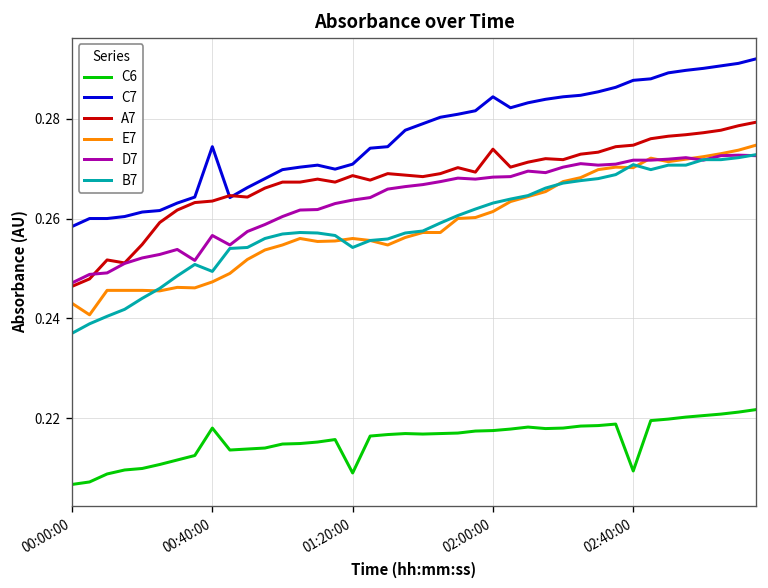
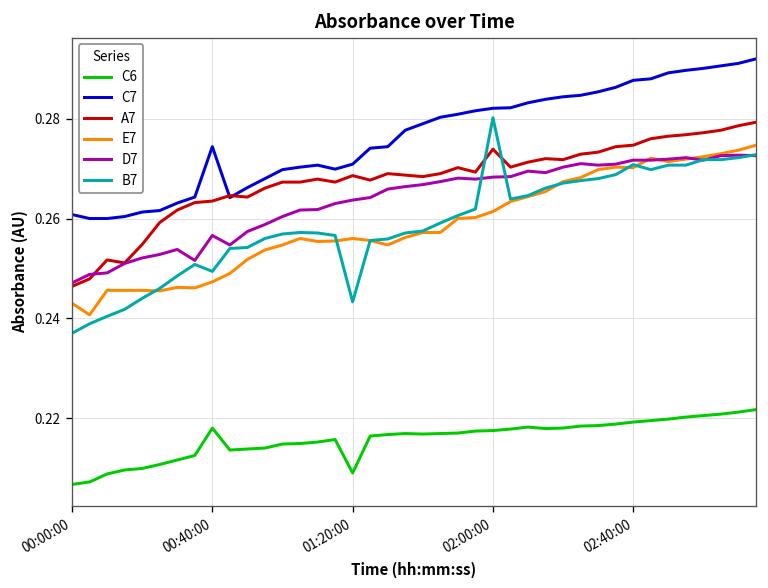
C7, 00:00:00: 0.258 -> 0.261
B7, 01:20:00: 0.254 -> 0.243
C7, 02:00:00: 0.284 -> 0.282
B7, 02:00:00: 0.263 -> 0.280
C6, 02:40:00: 0.209 -> 0.219
